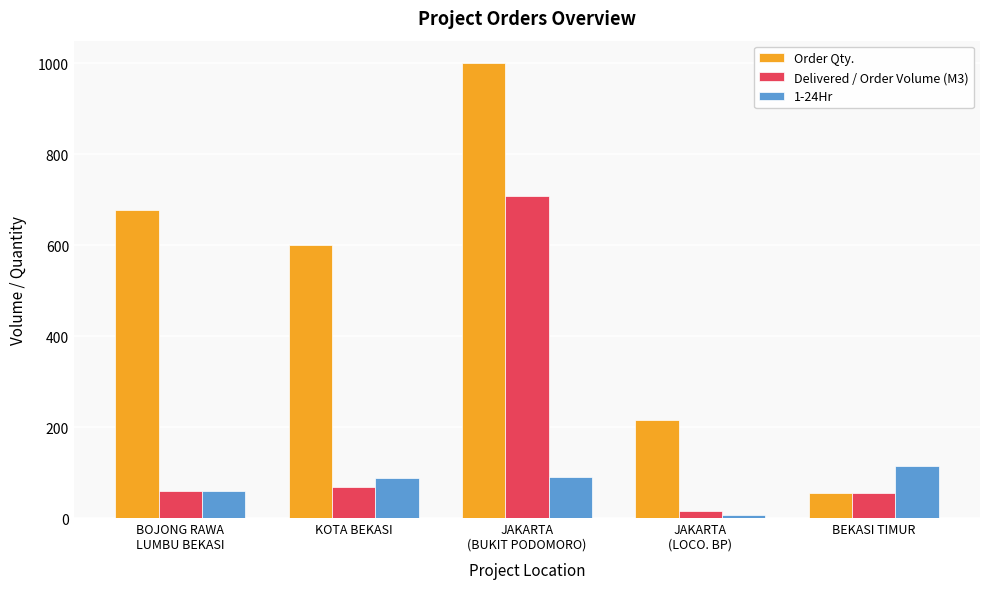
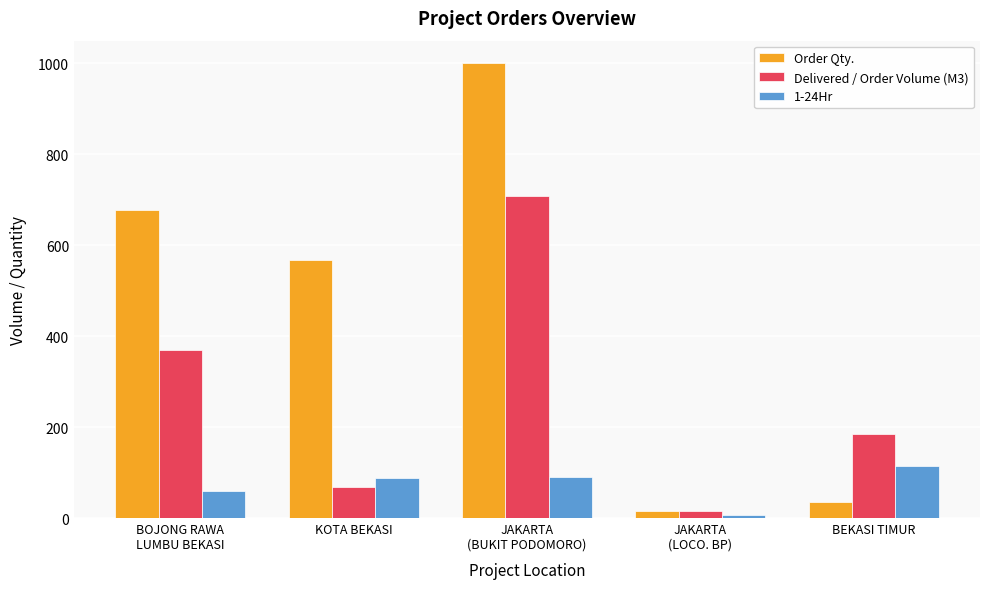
Delivered / Order Volume (M3), BOJONG RAWA LUMBU BEKASI: 60 -> 370
Order Qty., KOTA BEKASI: 600 -> 570
Order Qty., JAKARTA (LOCO. BP): 210 -> 20
Order Qty., BEKASI TIMUR: 60 -> 40
Delivered / Order Volume (M3), BEKASI TIMUR: 60 -> 190
